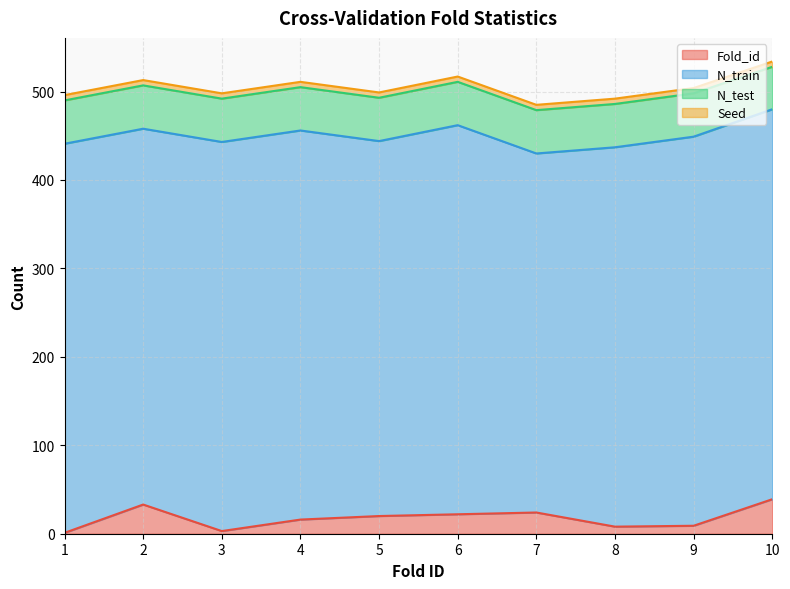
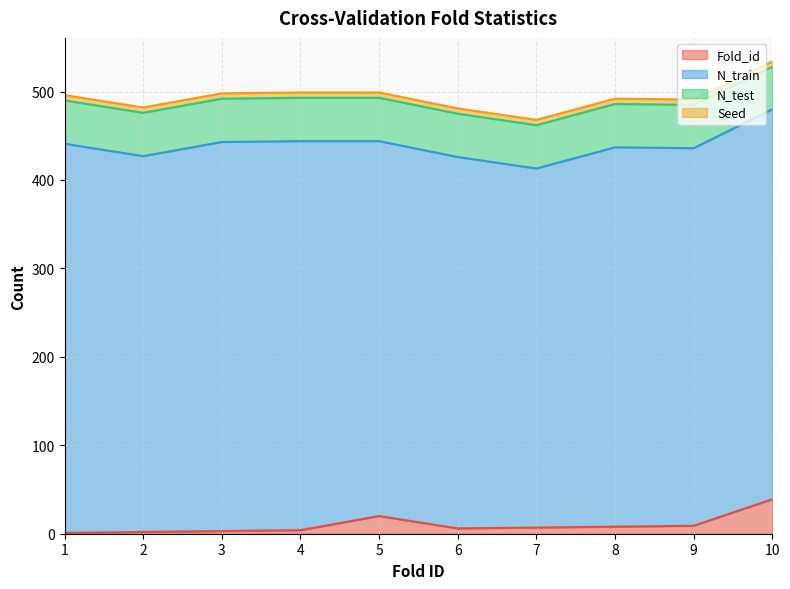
Fold_id, 2: 30 -> 0
Fold_id, 4: 20 -> 0
Fold_id, 6: 20 -> 10
N_train, 6: 440 -> 420
Fold_id, 7: 20 -> 10
N_train, 9: 440 -> 430
